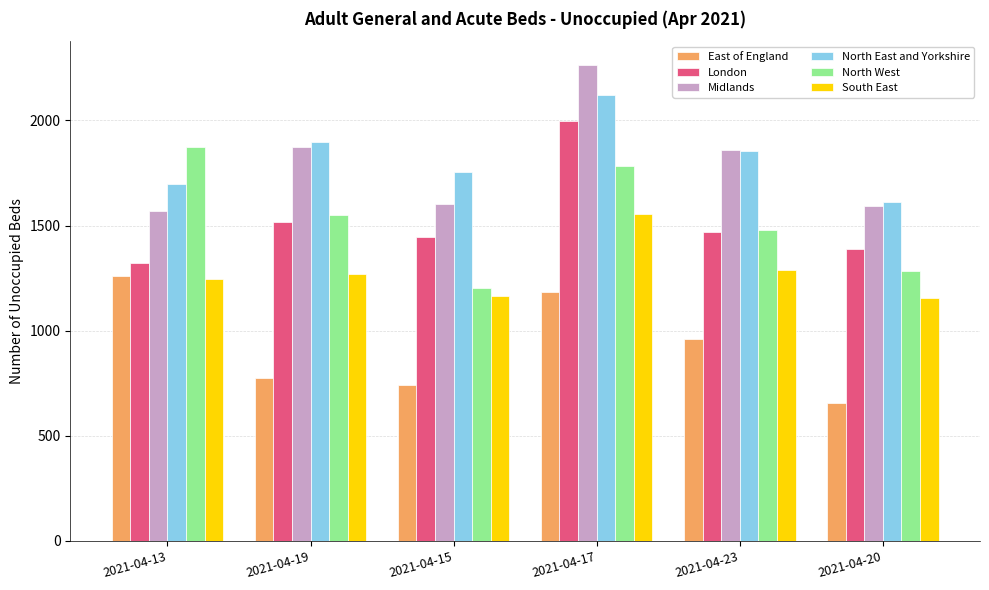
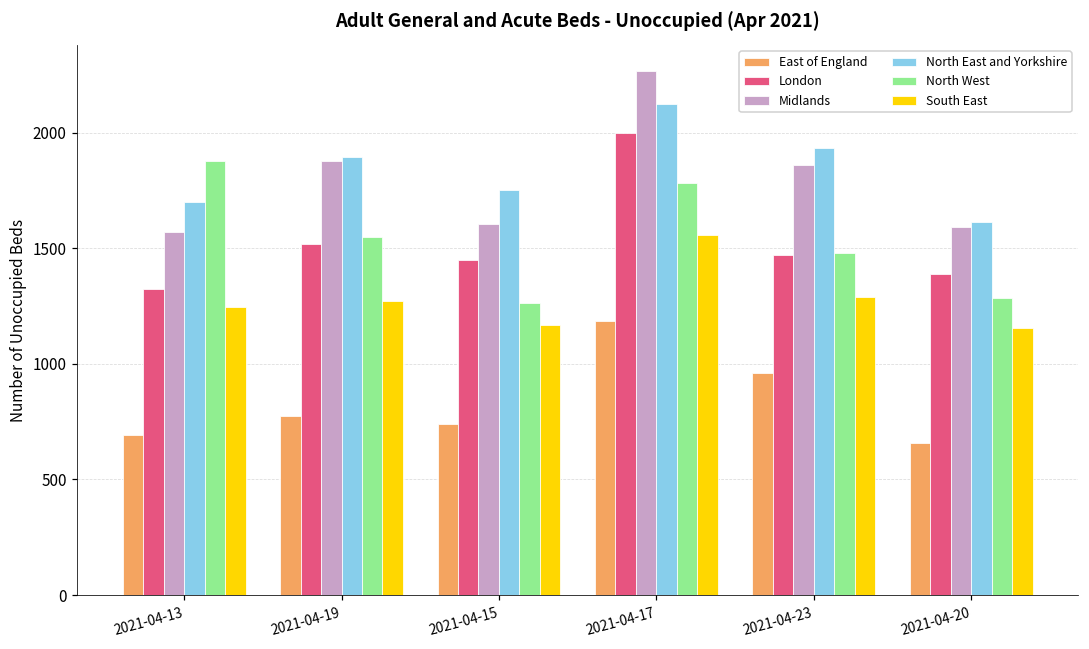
East of England, 2021-04-13: 1260 -> 690
North West, 2021-04-15: 1200 -> 1260
North East and Yorkshire, 2021-04-23: 1860 -> 1930
